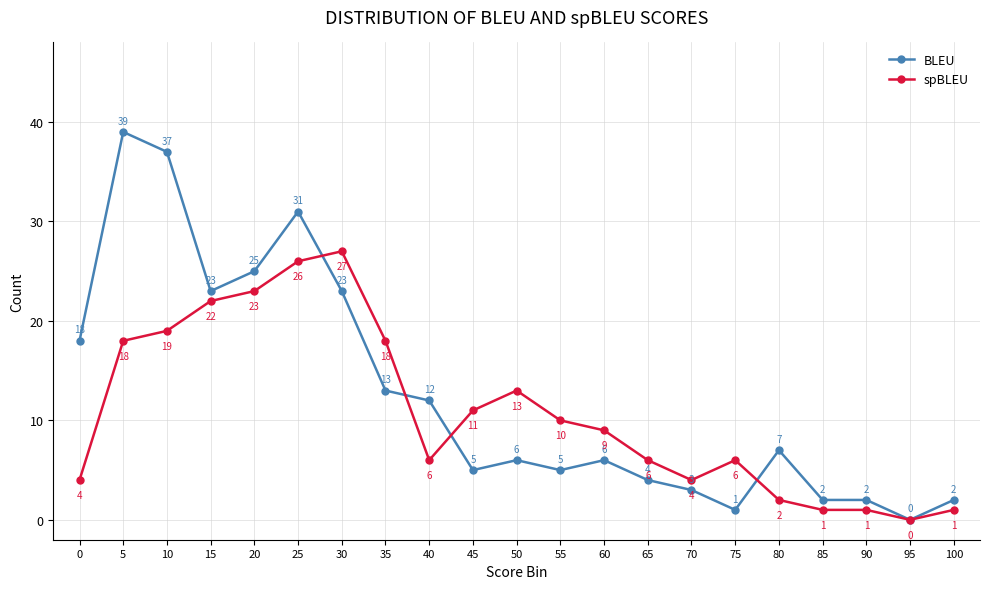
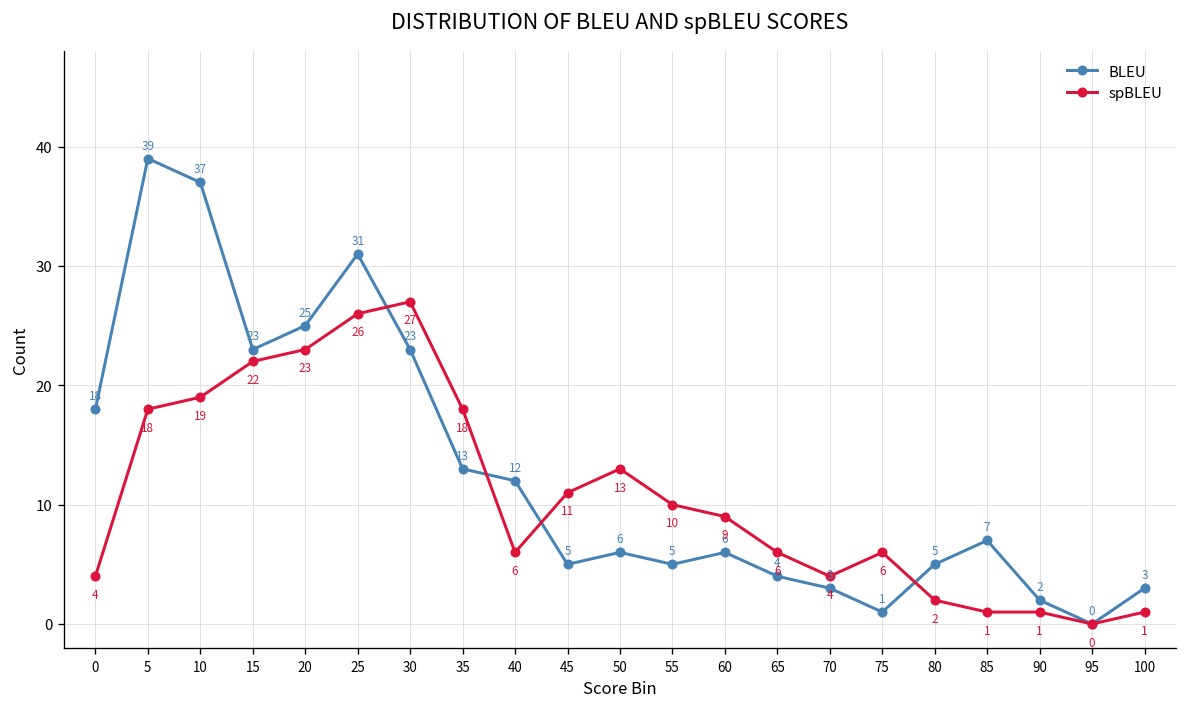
BLEU, 80: 7 -> 5
BLEU, 85: 2 -> 7
BLEU, 100: 2 -> 3
